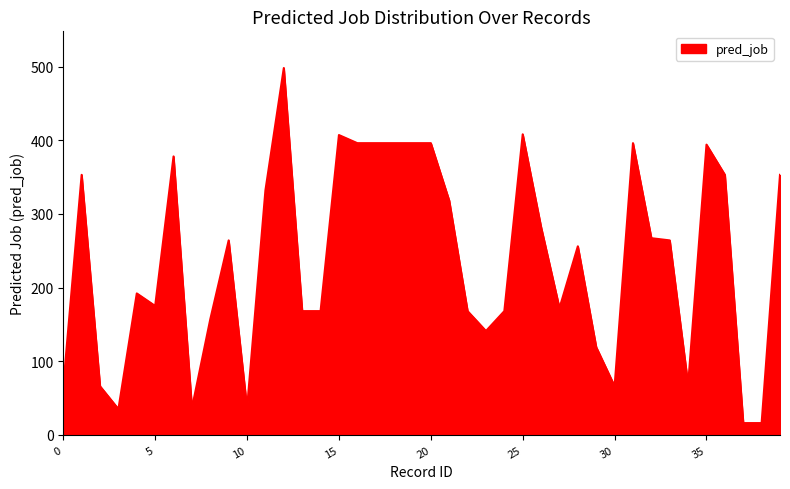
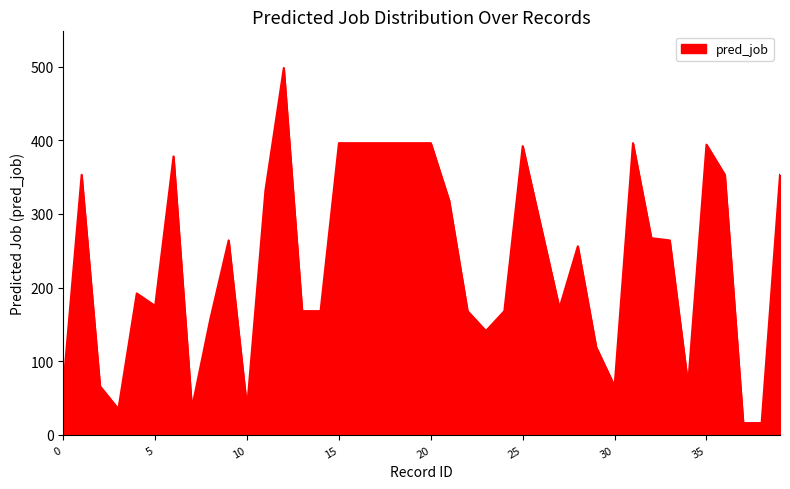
15: 410 -> 400
25: 410 -> 390
